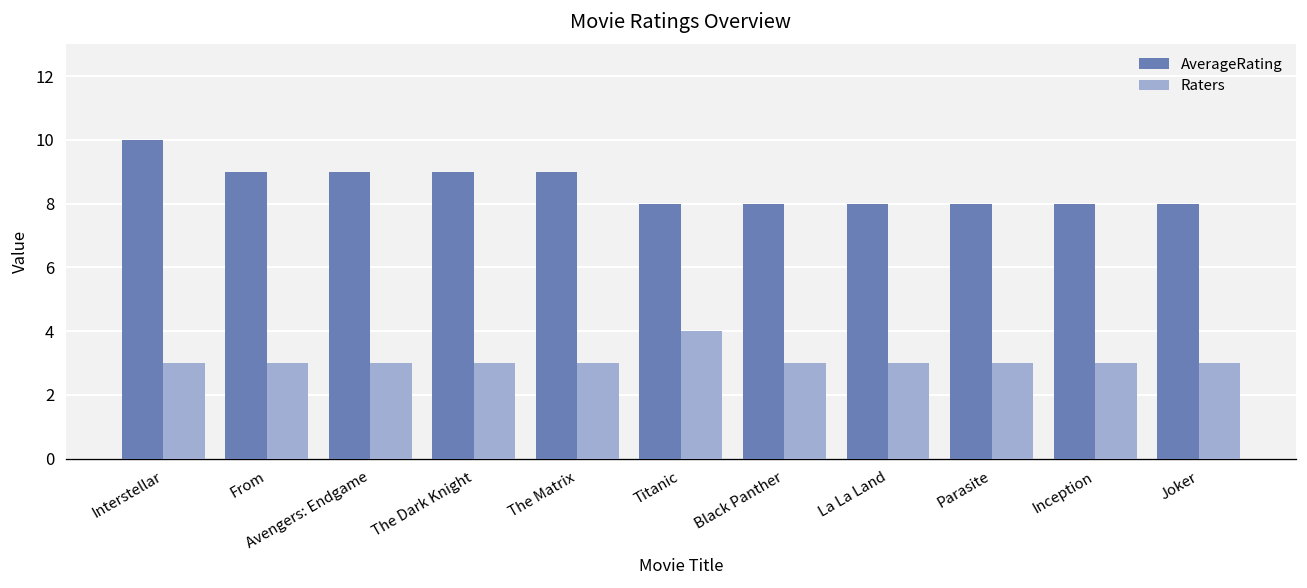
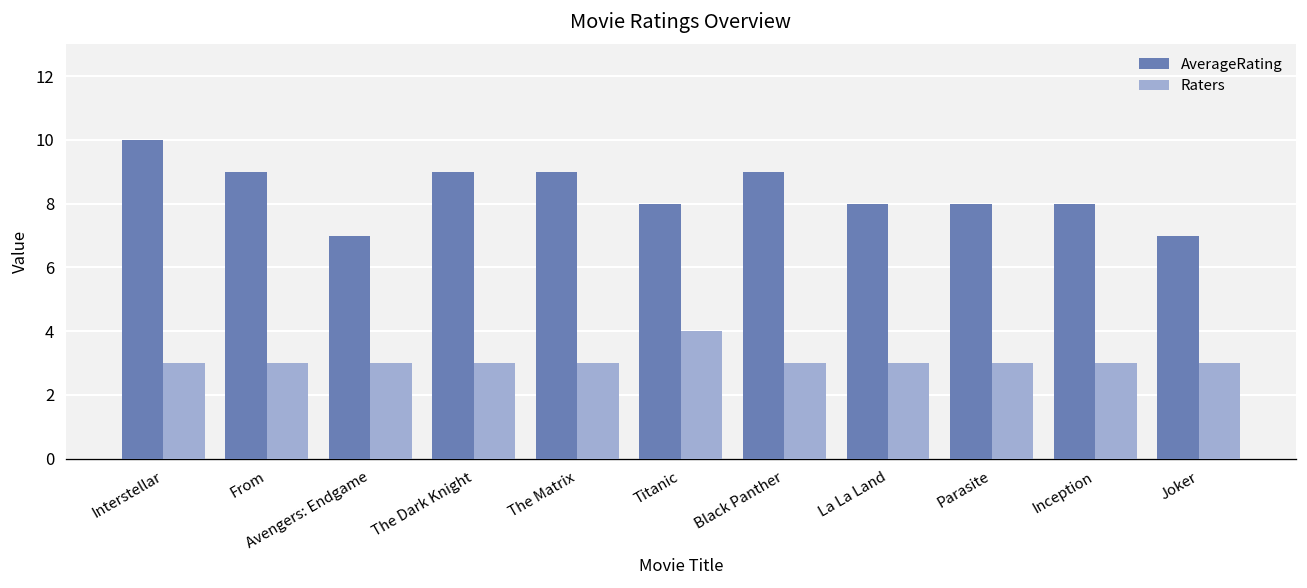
AverageRating, Avengers: Endgame: 9 -> 7
AverageRating, Black Panther: 8 -> 9
AverageRating, Joker: 8 -> 7
